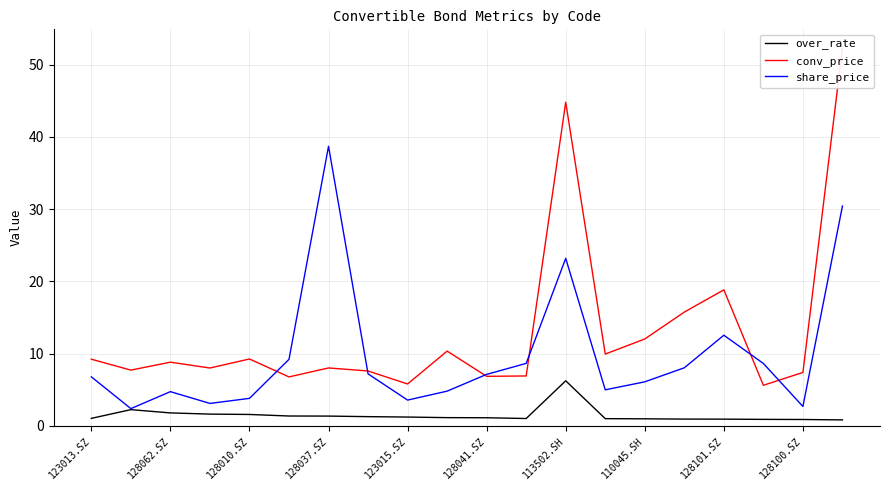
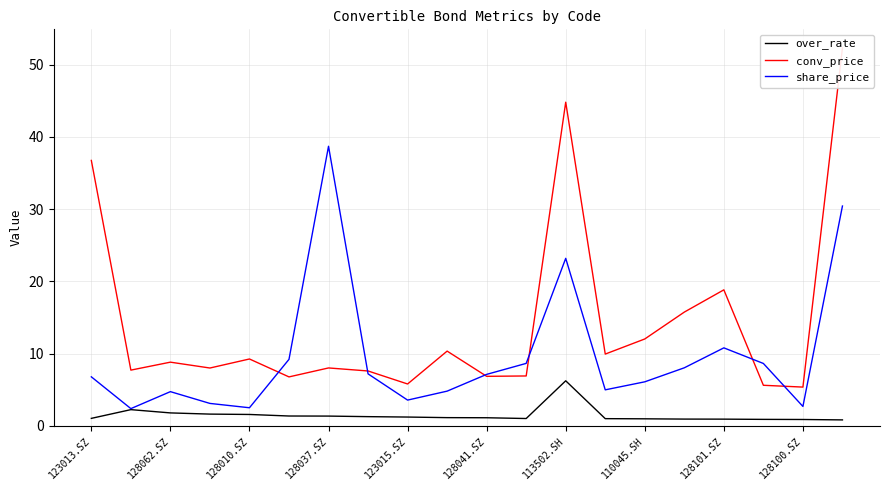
conv_price, 123013.SZ: 9 -> 37
share_price, 128010.SZ: 4 -> 3
share_price, 128101.SZ: 13 -> 11
conv_price, 128100.SZ: 7 -> 5
